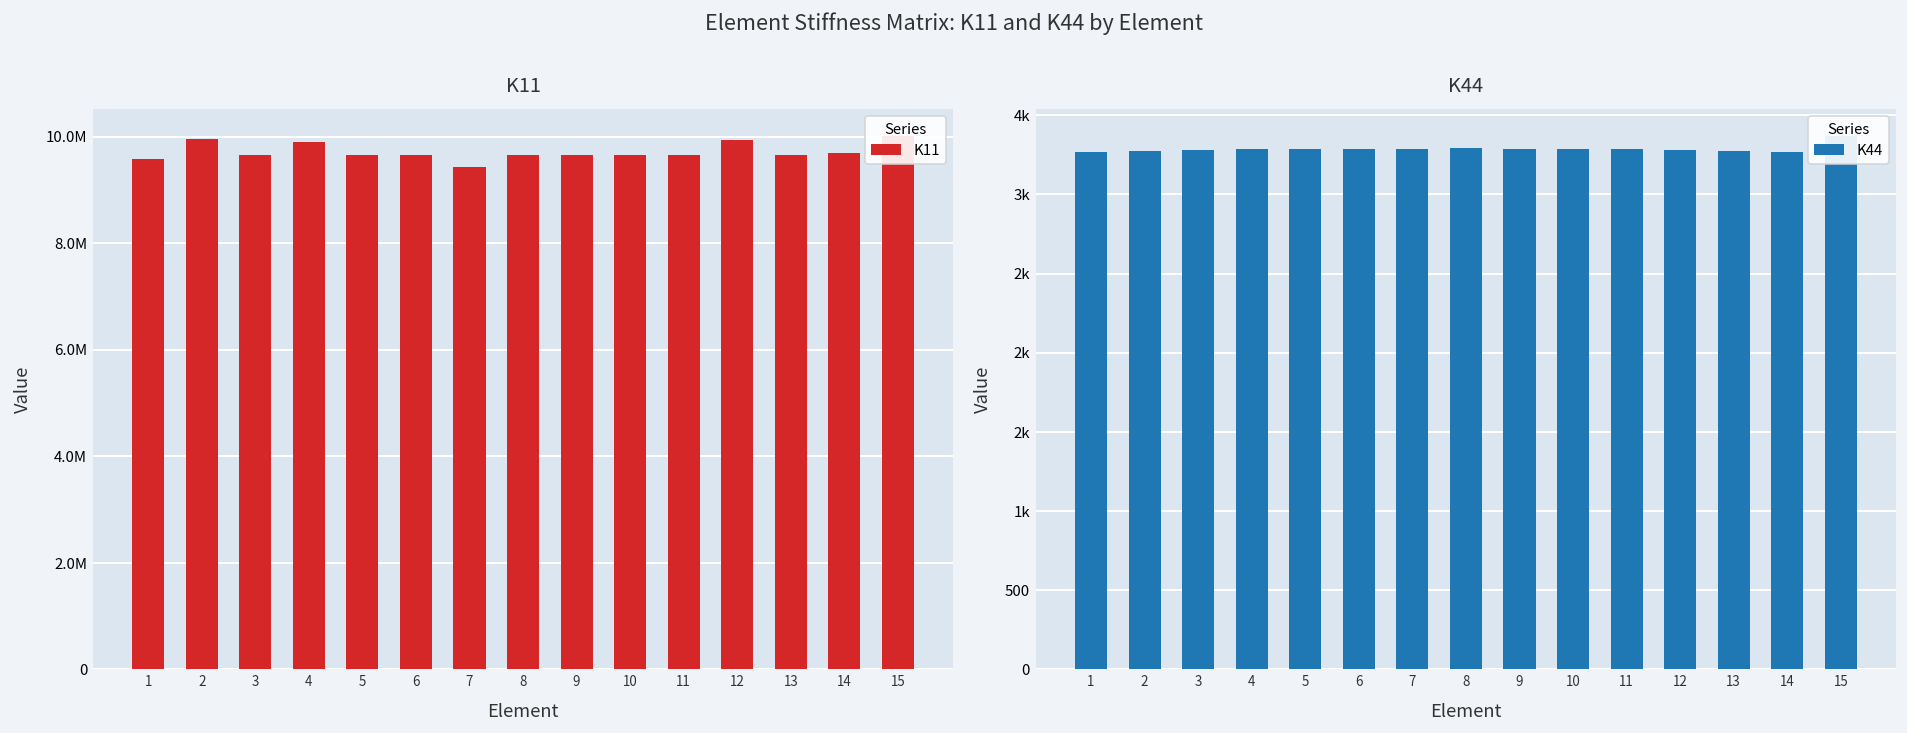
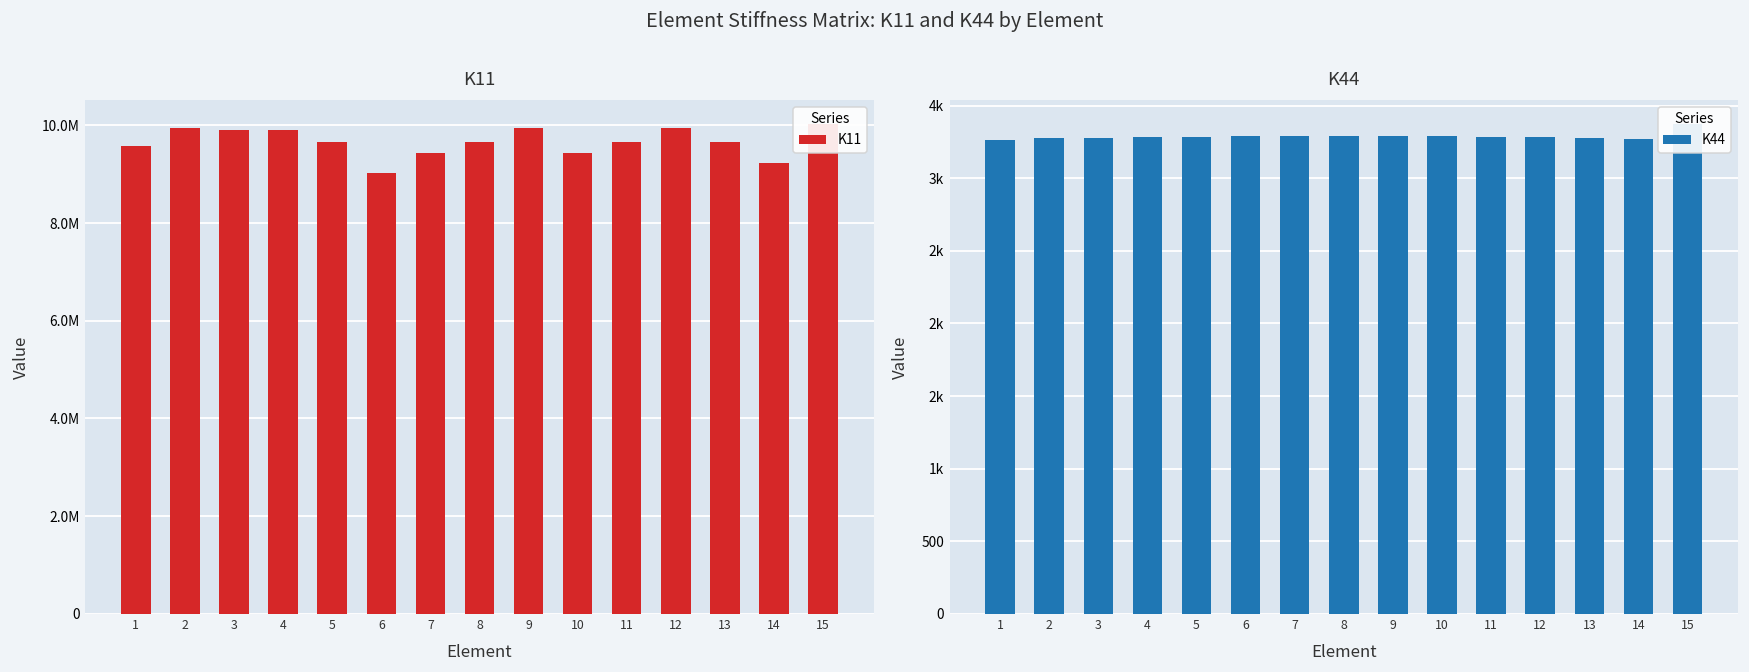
K11, 3: 9600000 -> 9900000
K11, 6: 9600000 -> 9000000
K11, 9: 9600000 -> 9900000
K11, 10: 9600000 -> 9400000
K11, 14: 9700000 -> 9200000
